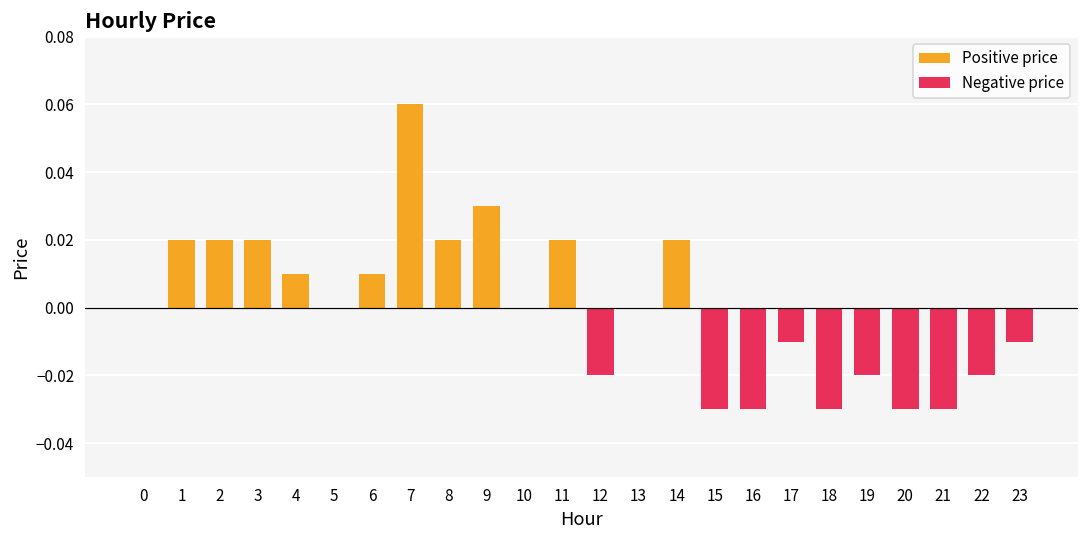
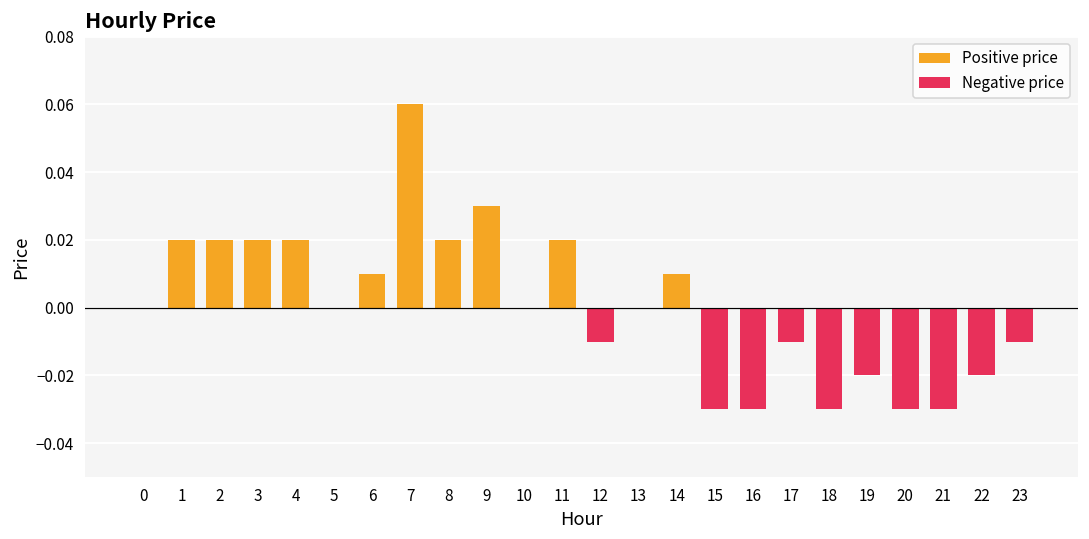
Positive price, 4: 0.01 -> 0.02
Negative price, 12: -0.02 -> -0.01
Positive price, 14: 0.02 -> 0.01
